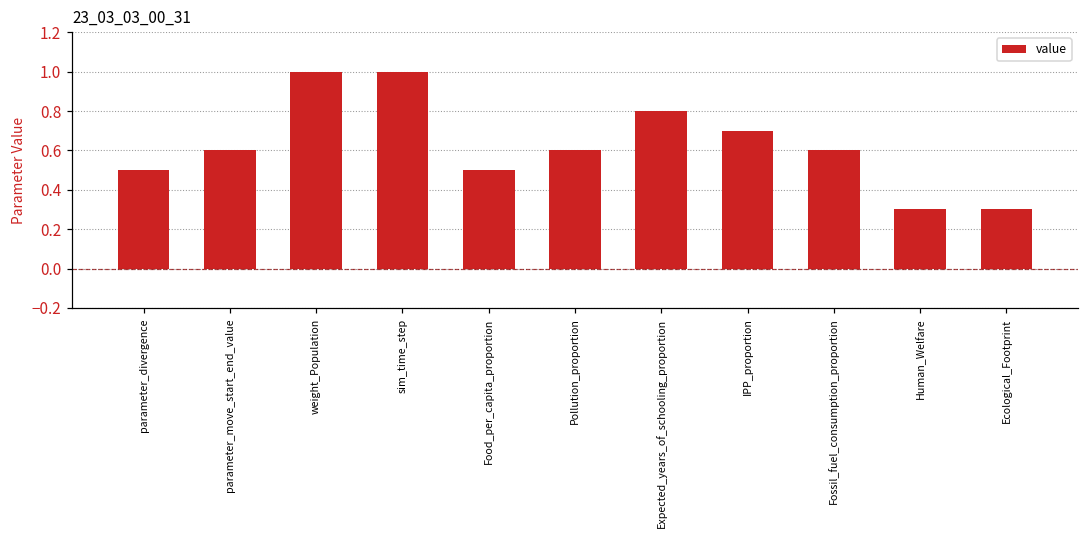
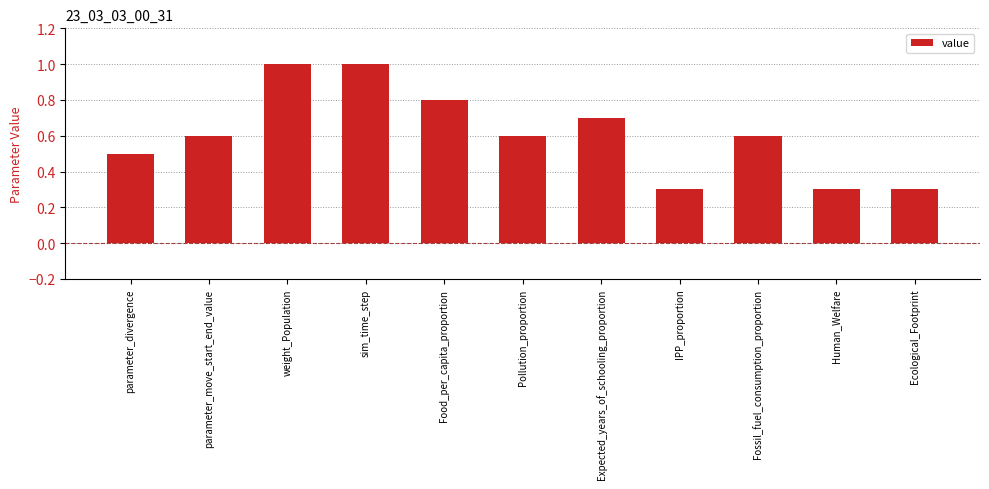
Food_per_capita_proportion: 0.5 -> 0.8
Expected_years_of_schooling_proportion: 0.8 -> 0.7
IPP_proportion: 0.7 -> 0.3
